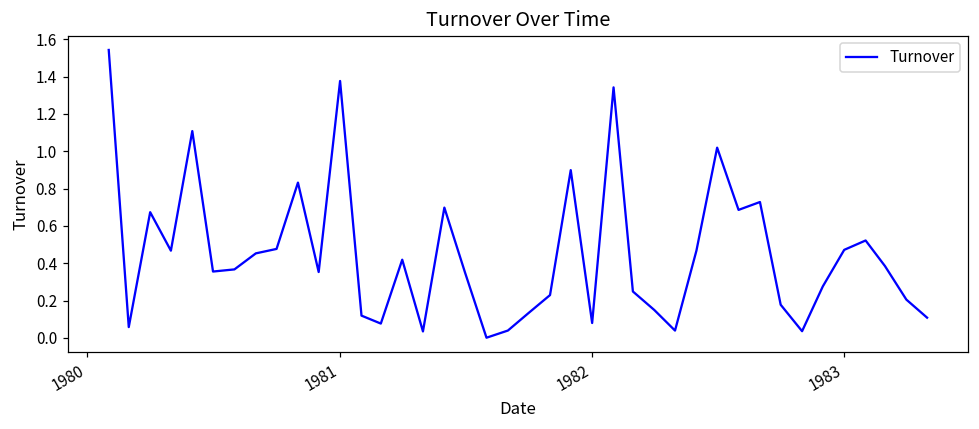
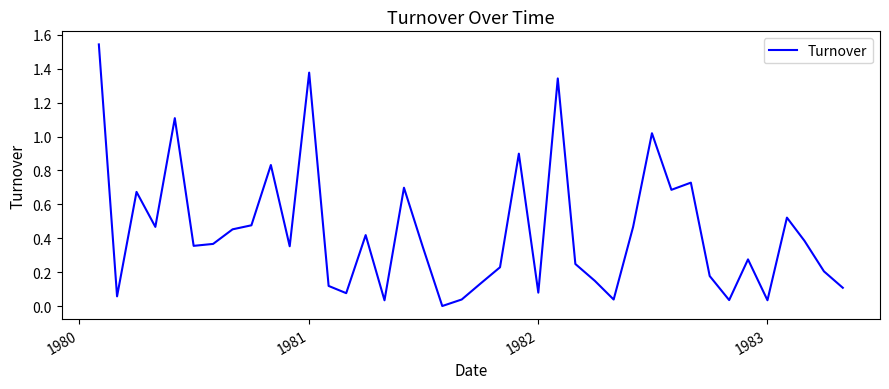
1983: 0.47 -> 0.03
